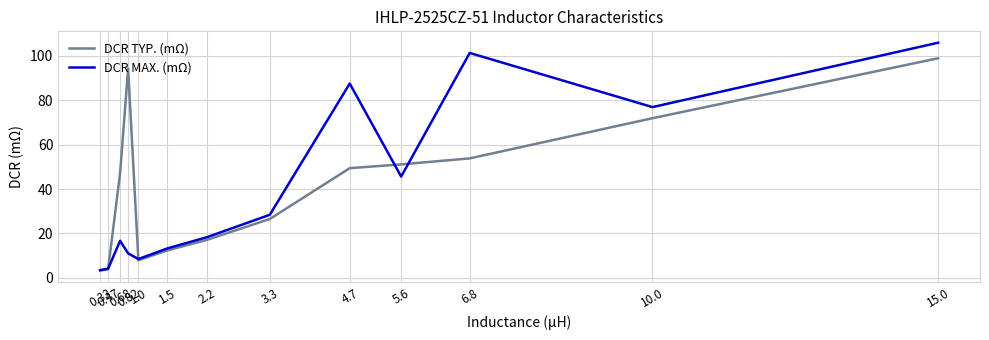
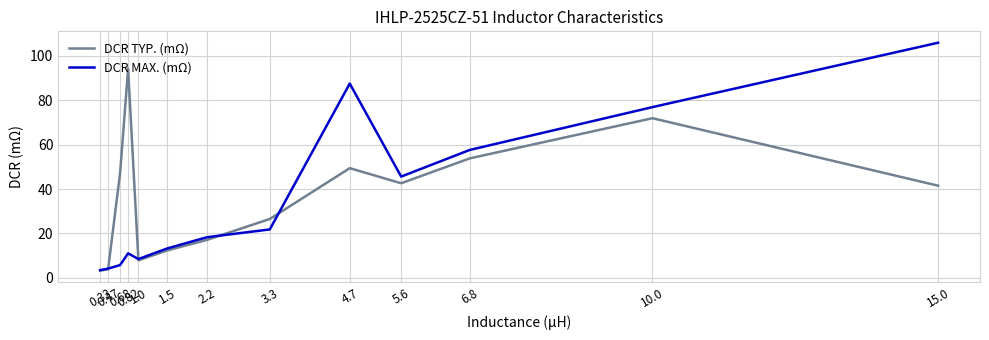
DCR MAX. (mΩ), 0.68: 17 -> 6
DCR MAX. (mΩ), 3.3: 28 -> 22
DCR TYP. (mΩ), 5.6: 51 -> 43
DCR MAX. (mΩ), 6.8: 101 -> 58
DCR TYP. (mΩ), 15.0: 99 -> 42
